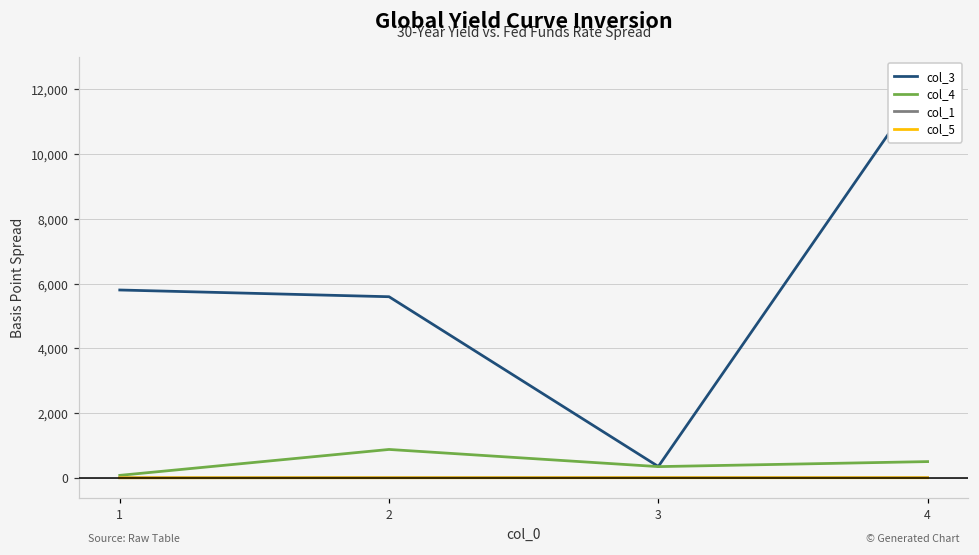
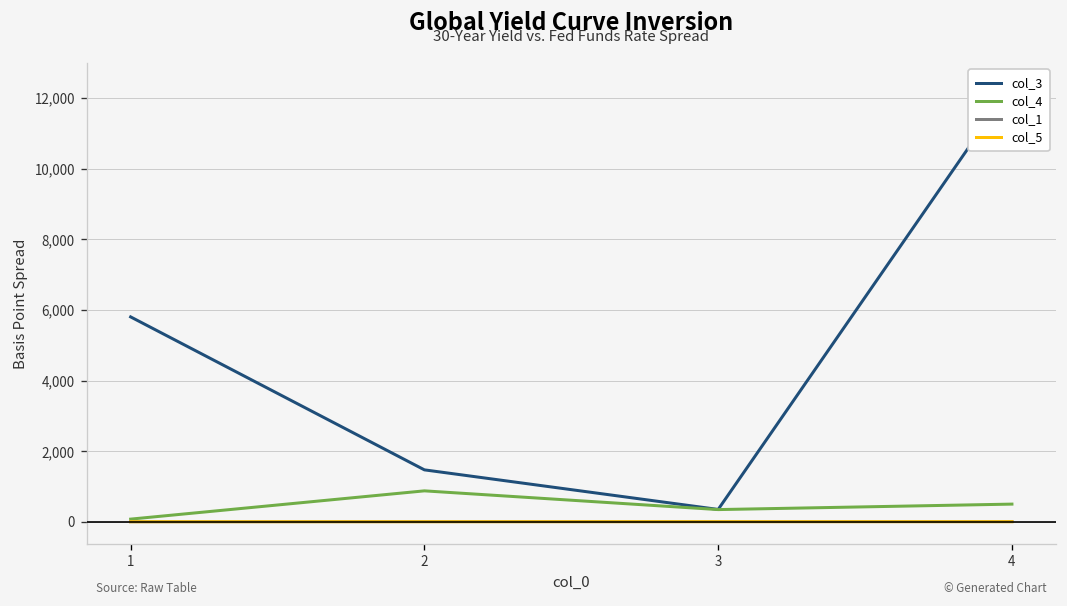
col_3, 2: 5,600 -> 1,500
